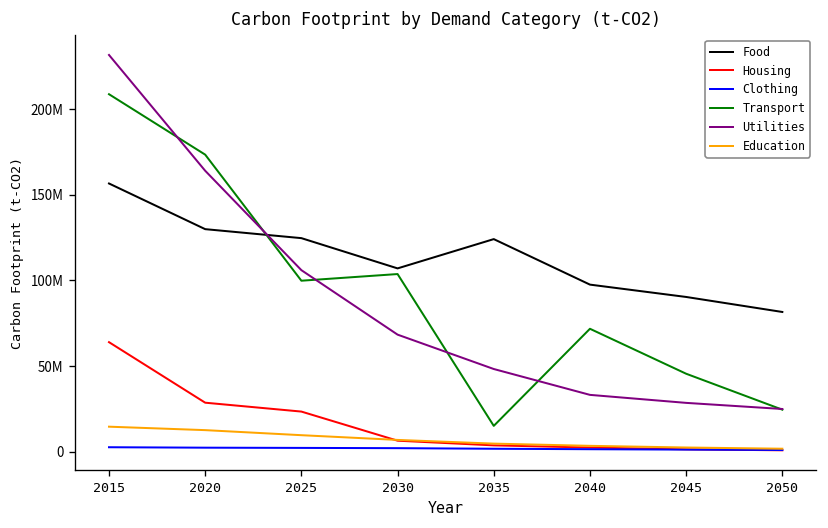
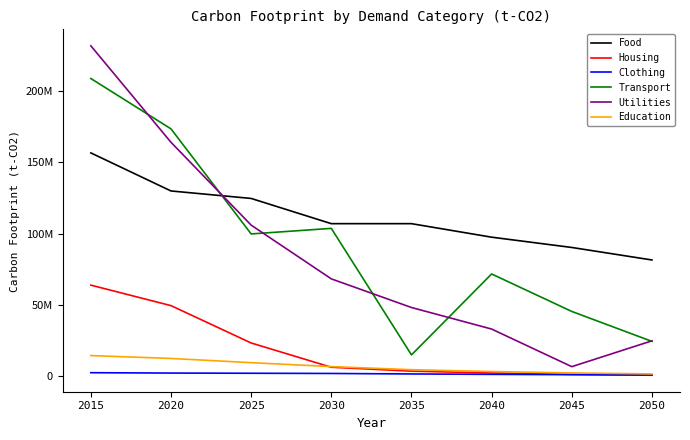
Housing, 2020: 29000000 -> 50000000
Food, 2035: 124000000 -> 107000000
Utilities, 2045: 29000000 -> 7000000
